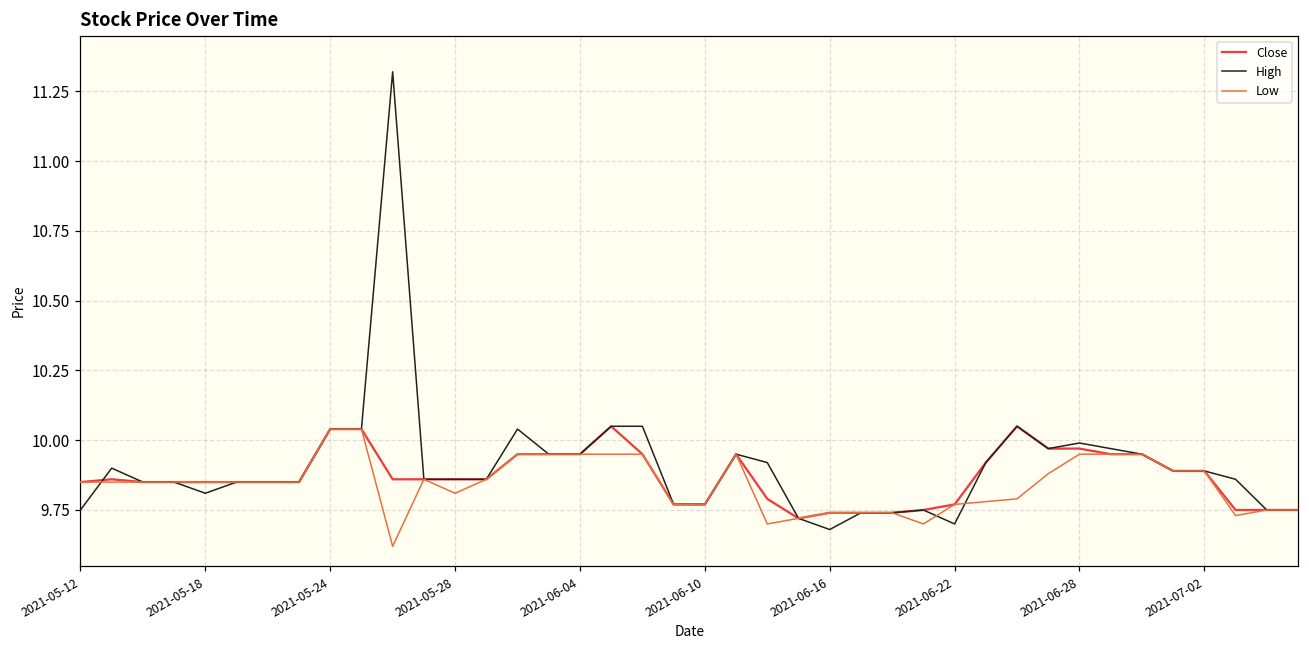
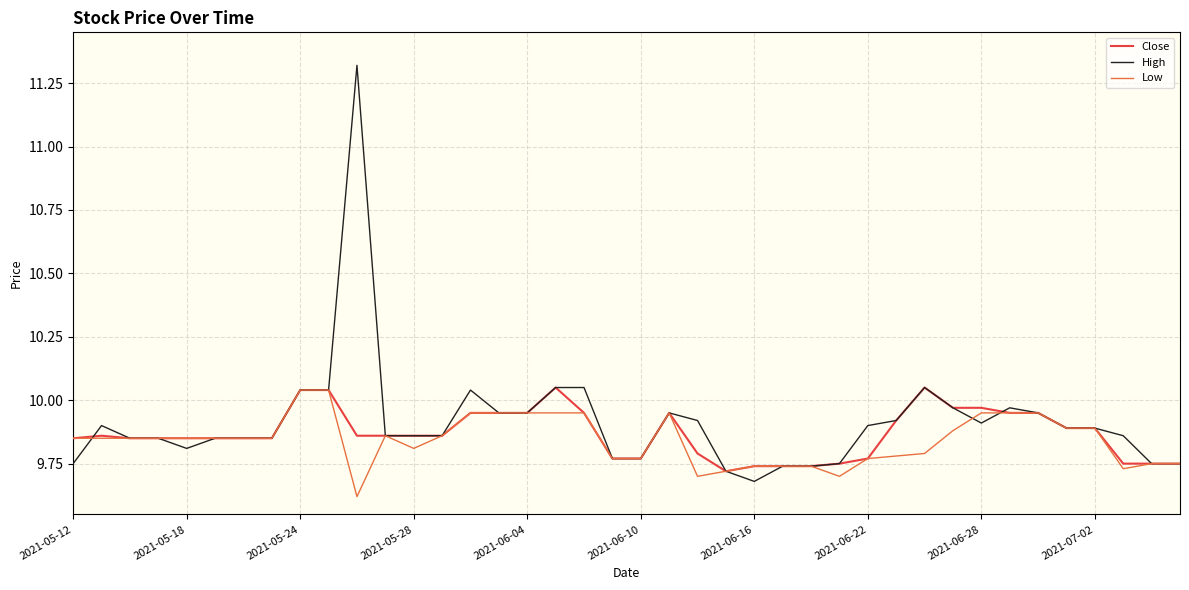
High, 2021-06-22: 9.7 -> 9.9
High, 2021-06-28: 9.99 -> 9.91
